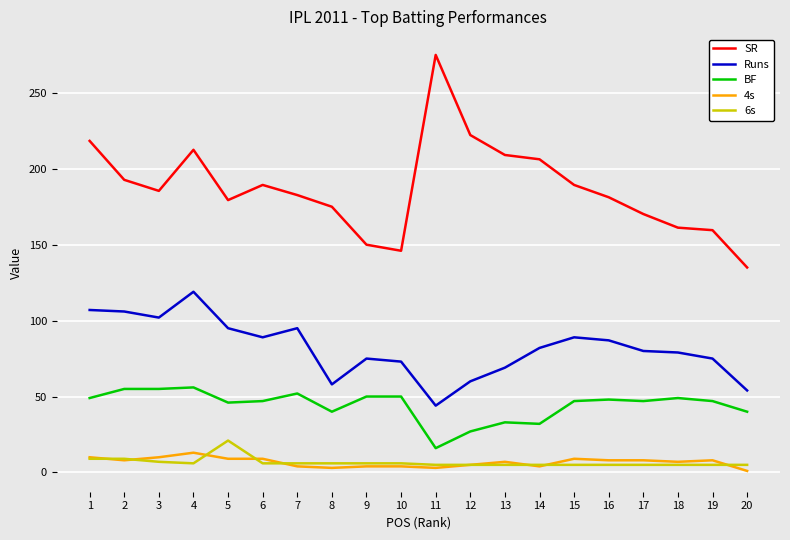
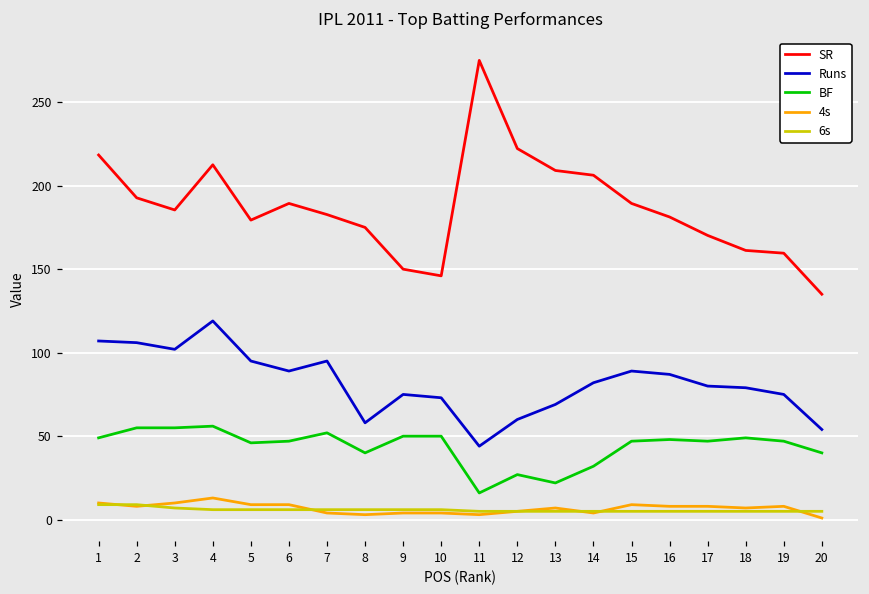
6s, 5: 21 -> 6
BF, 13: 33 -> 22
